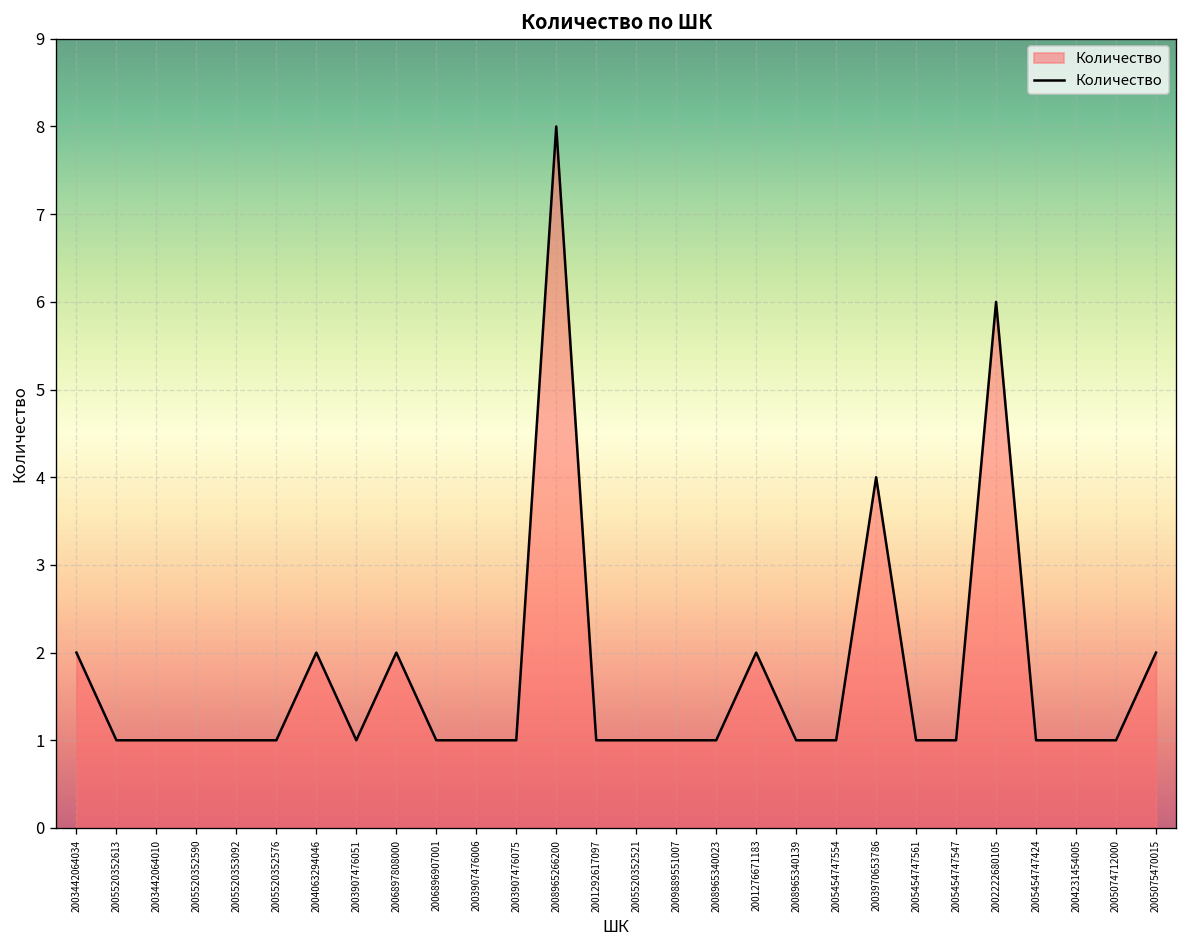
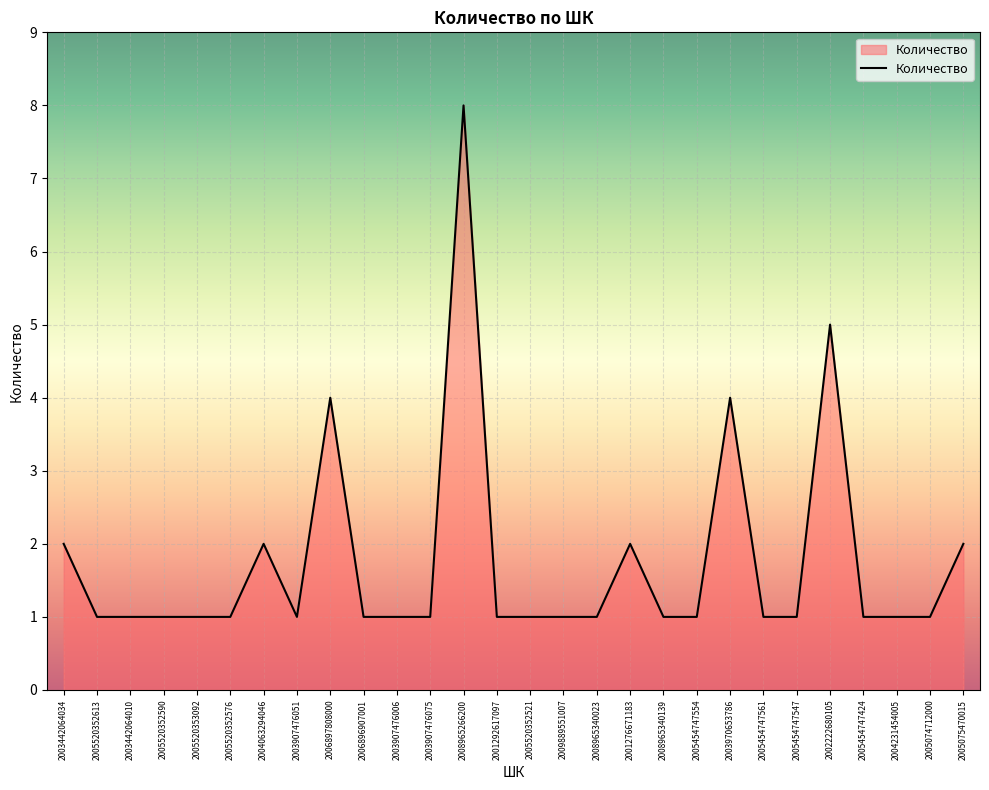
2006897808000: 2 -> 4
2002222680105: 6 -> 5
